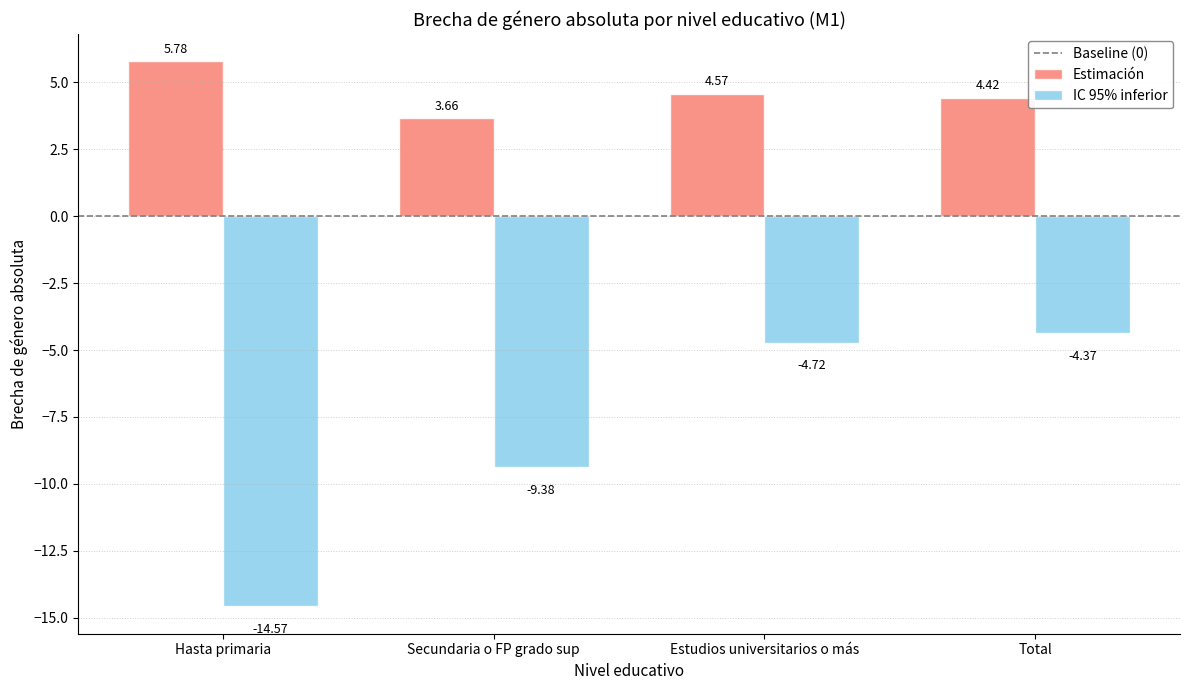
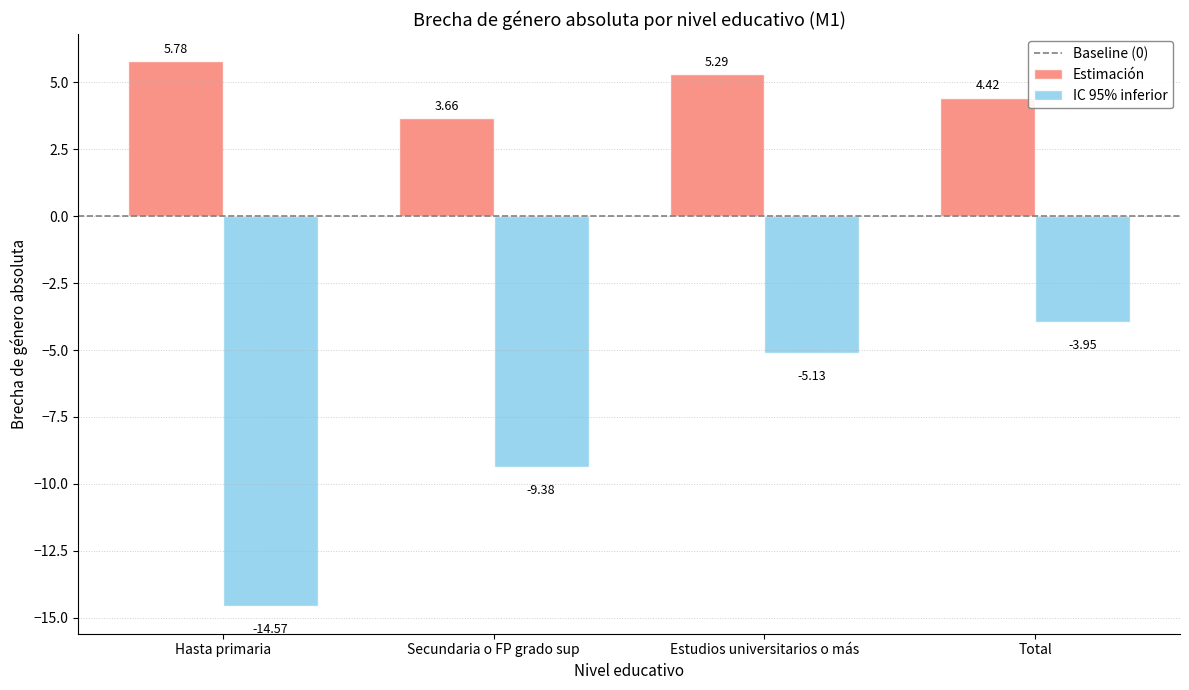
Estimación, Estudios universitarios o más: 4.57 -> 5.29
IC 95% inferior, Estudios universitarios o más: -4.72 -> -5.13
IC 95% inferior, Total: -4.37 -> -3.95
